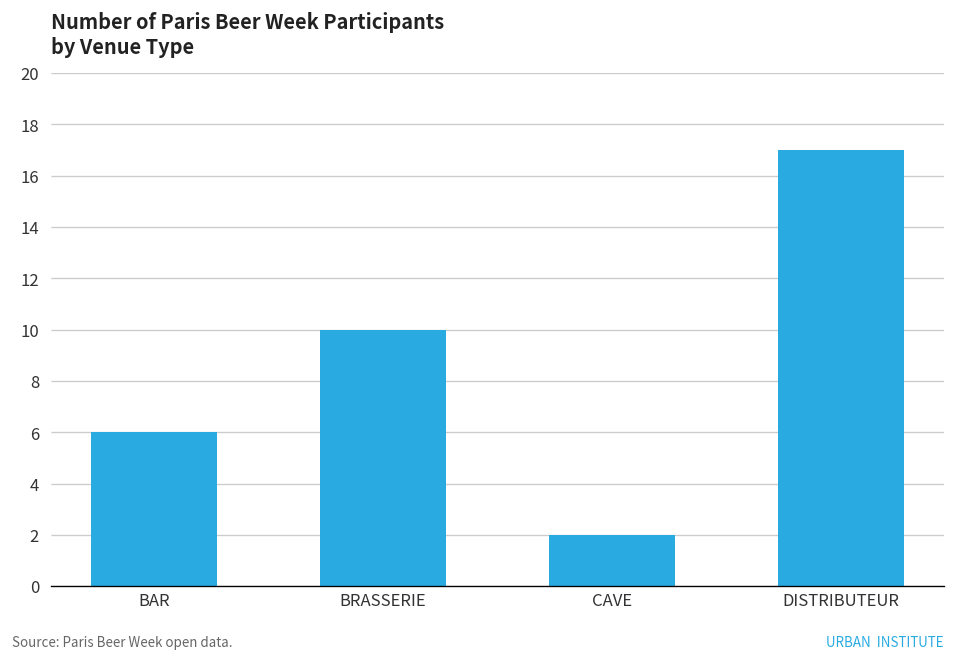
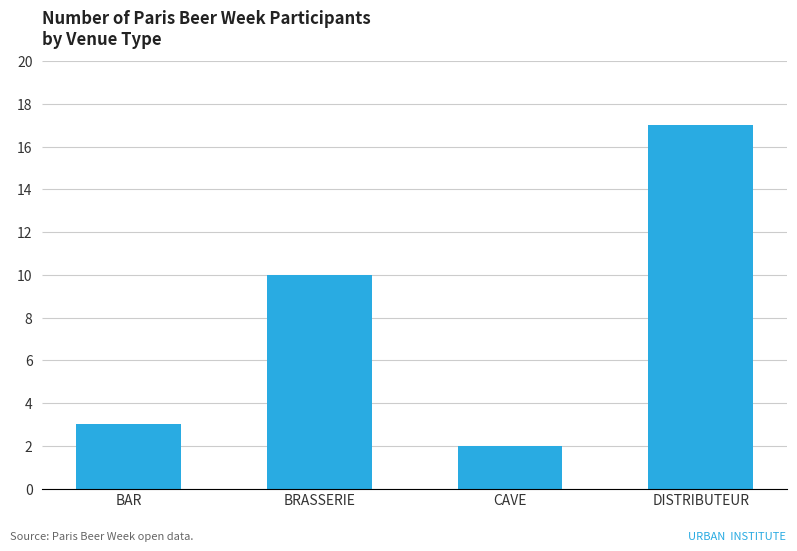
BAR: 6 -> 3
